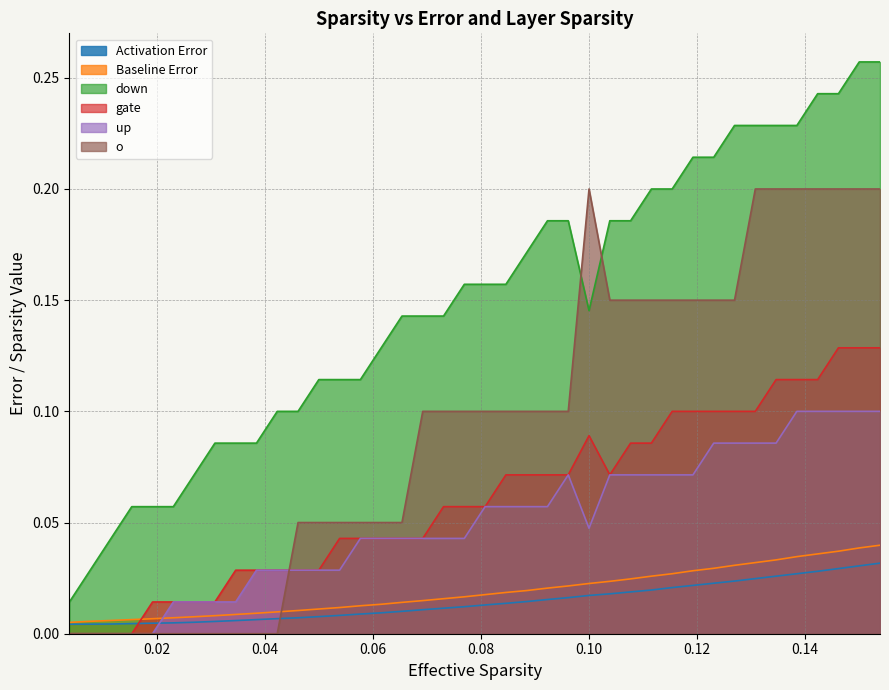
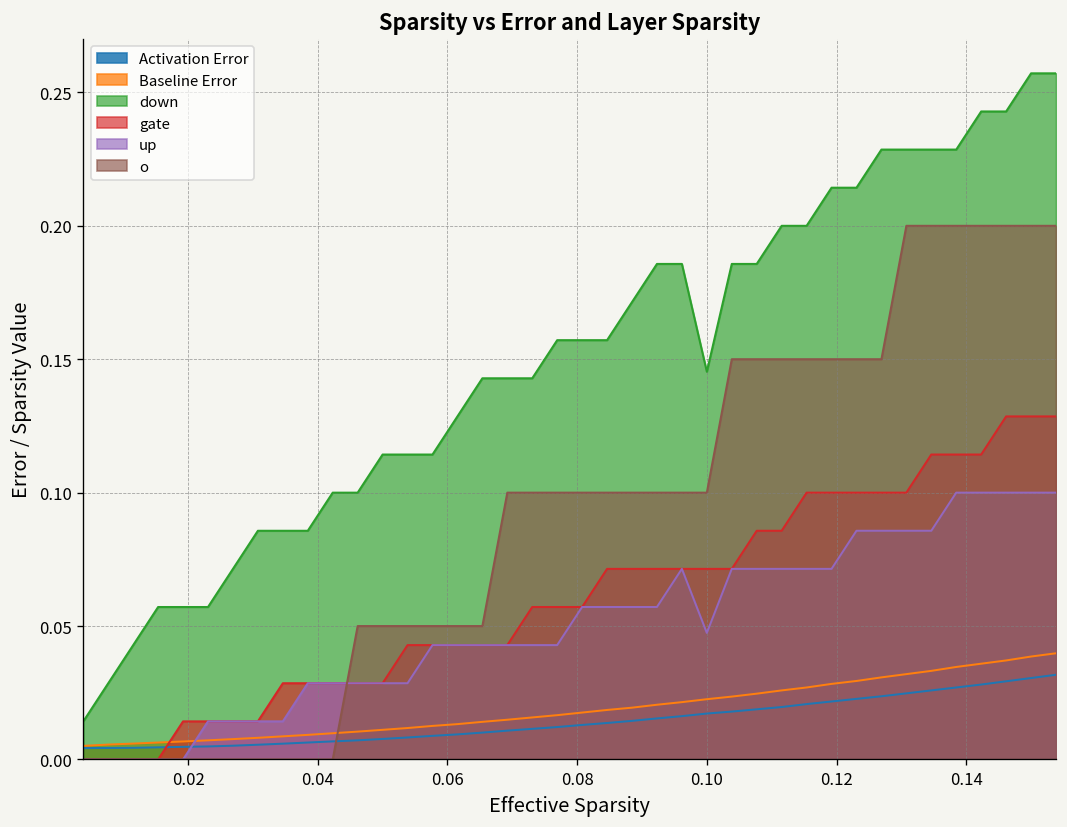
gate, 0.10: 0.089 -> 0.071
o, 0.10: 0.2 -> 0.1
